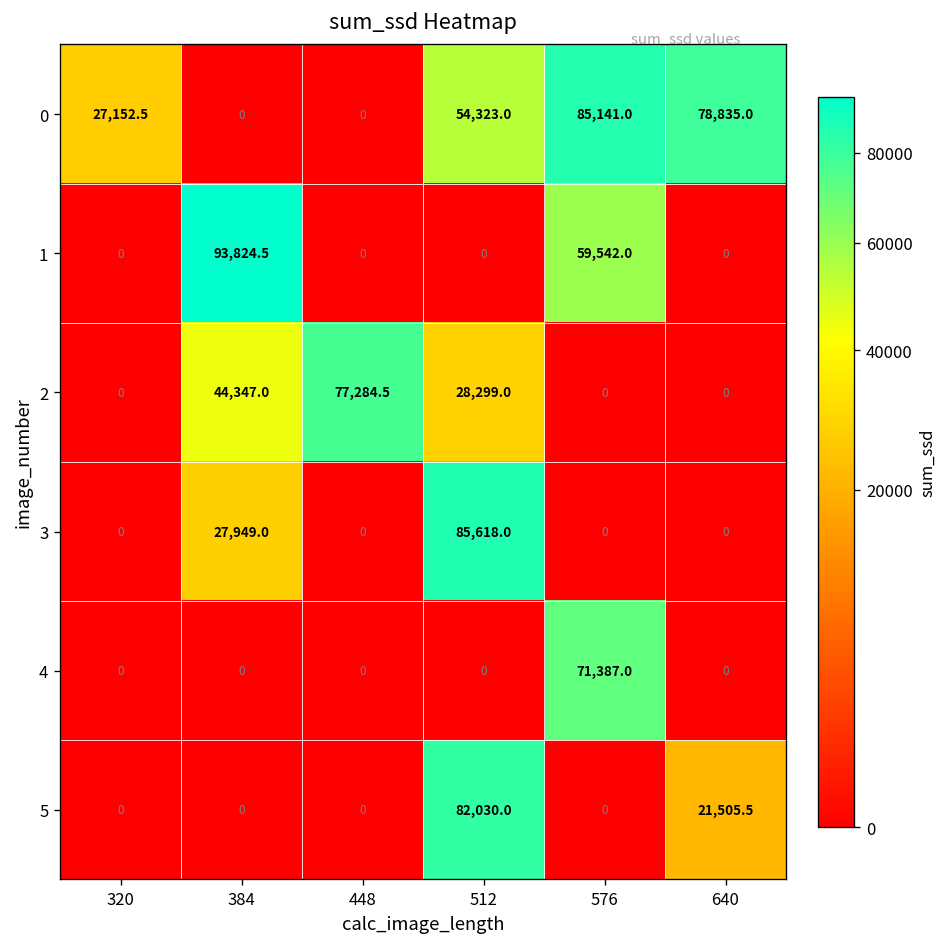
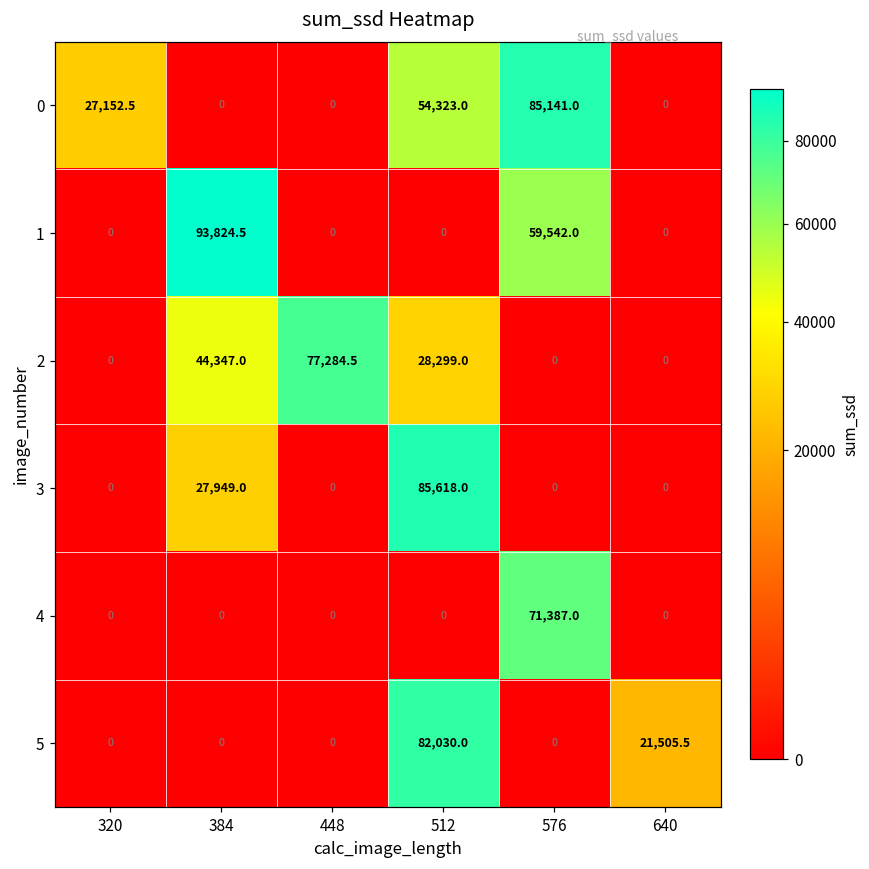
0, 640: 78,835.0 -> 0
